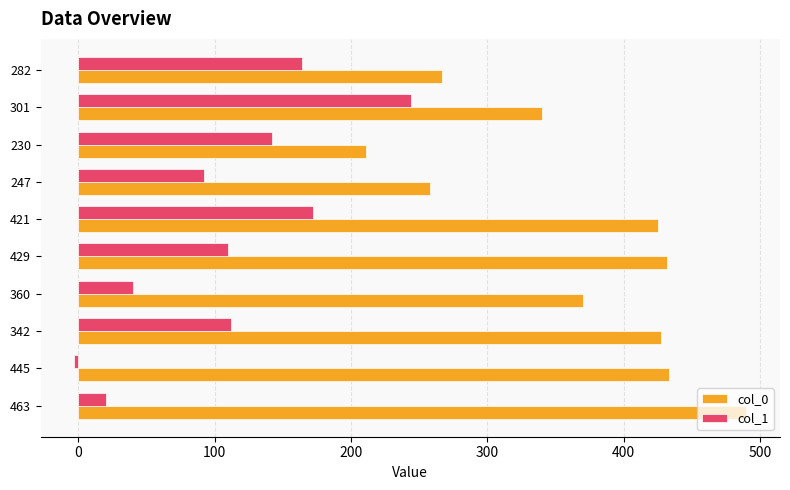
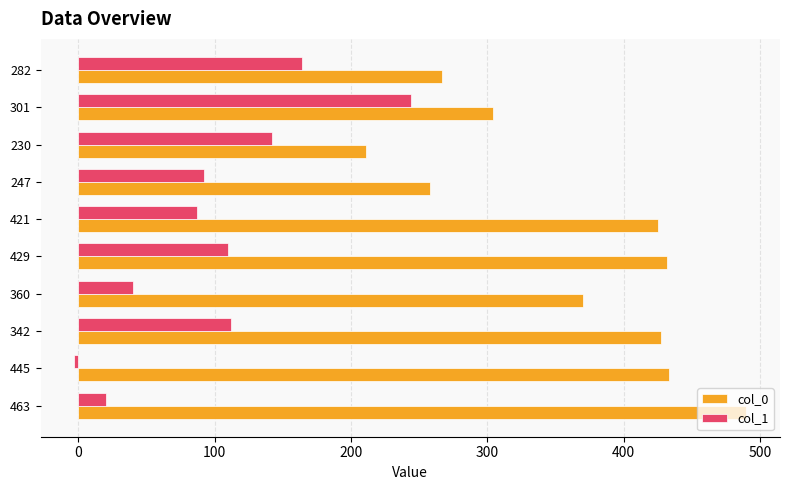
col_0, 301: 340 -> 304
col_1, 421: 172 -> 87
